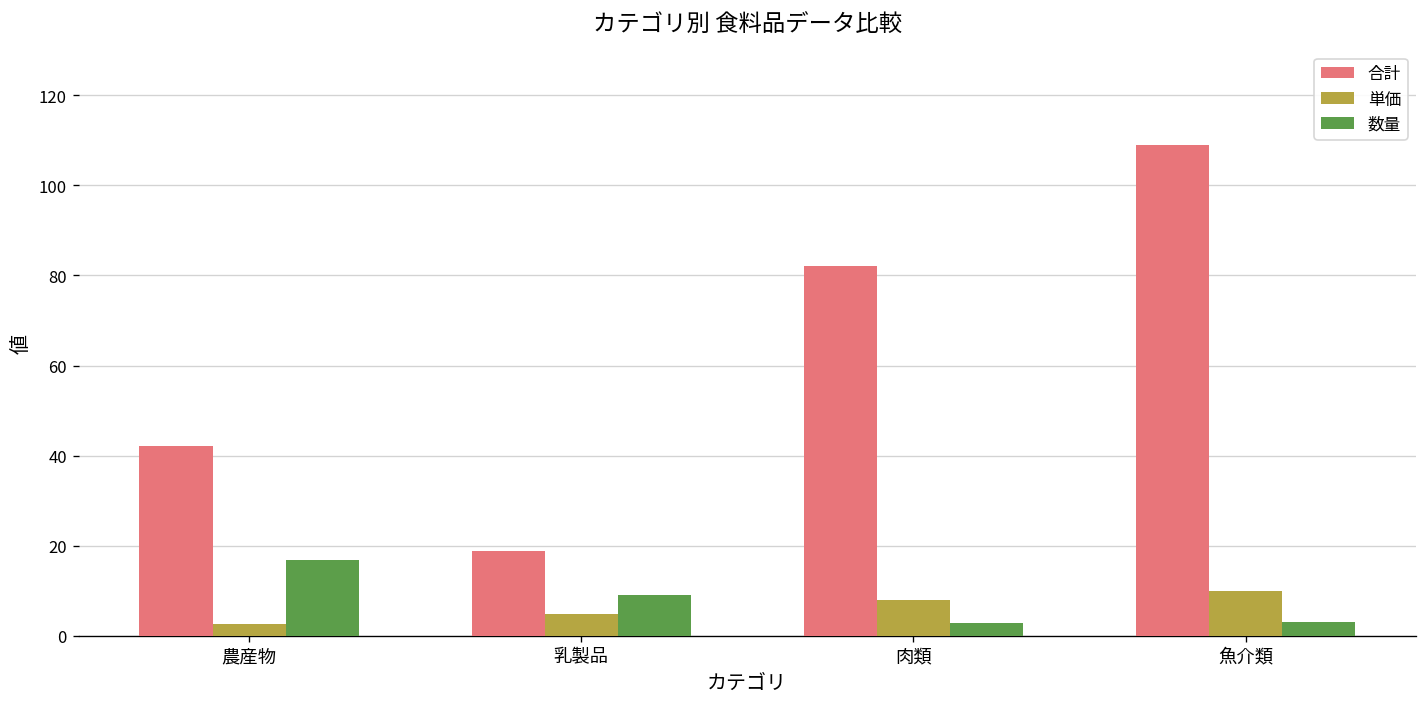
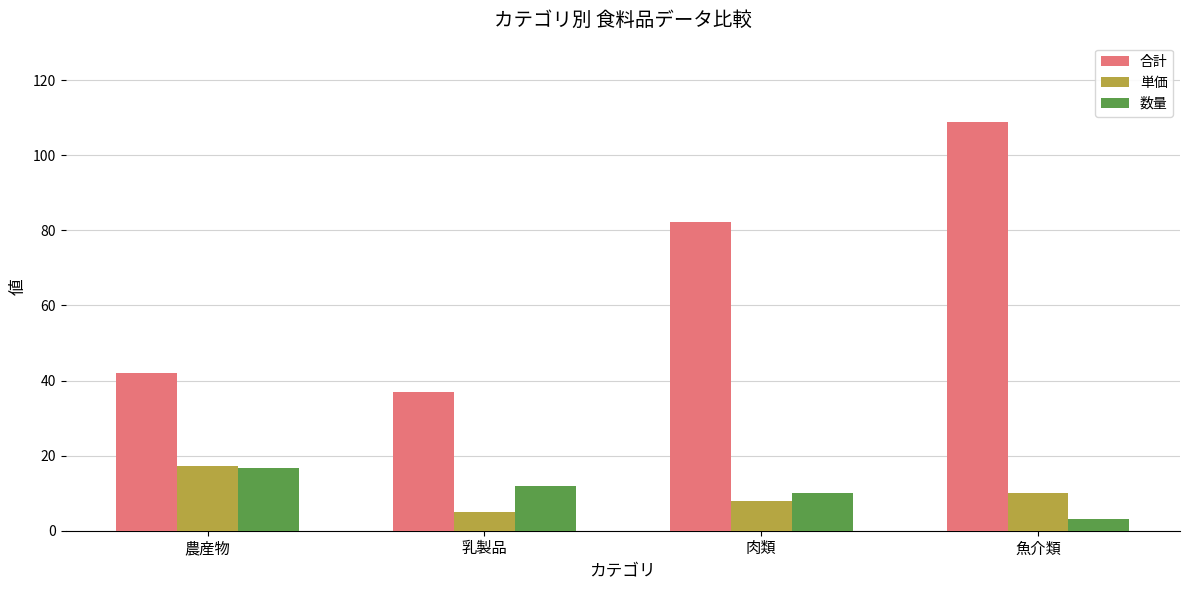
単価, 農産物: 3 -> 17
合計, 乳製品: 19 -> 37
数量, 乳製品: 9 -> 12
数量, 肉類: 3 -> 10
